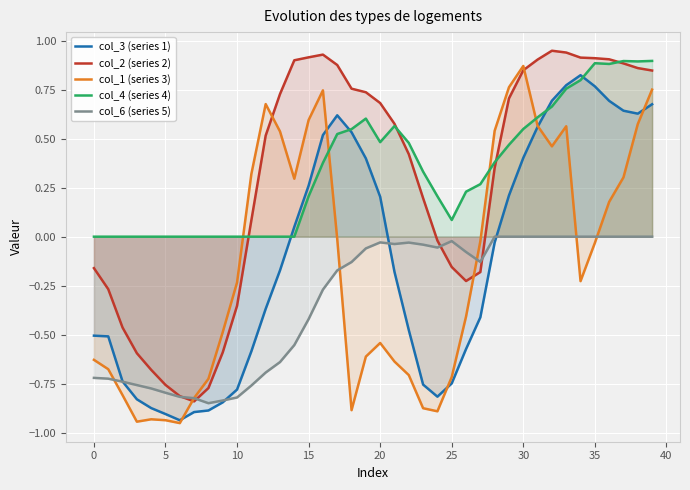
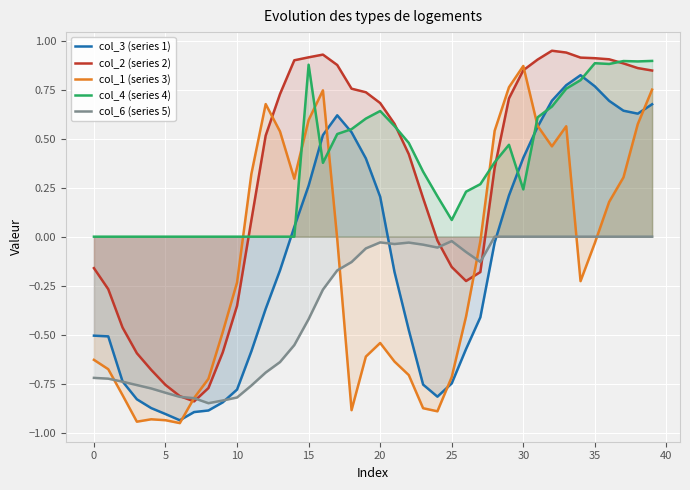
col_4 (series 4), 15: 0.21 -> 0.88
col_4 (series 4), 20: 0.48 -> 0.64
col_4 (series 4), 30: 0.55 -> 0.24
